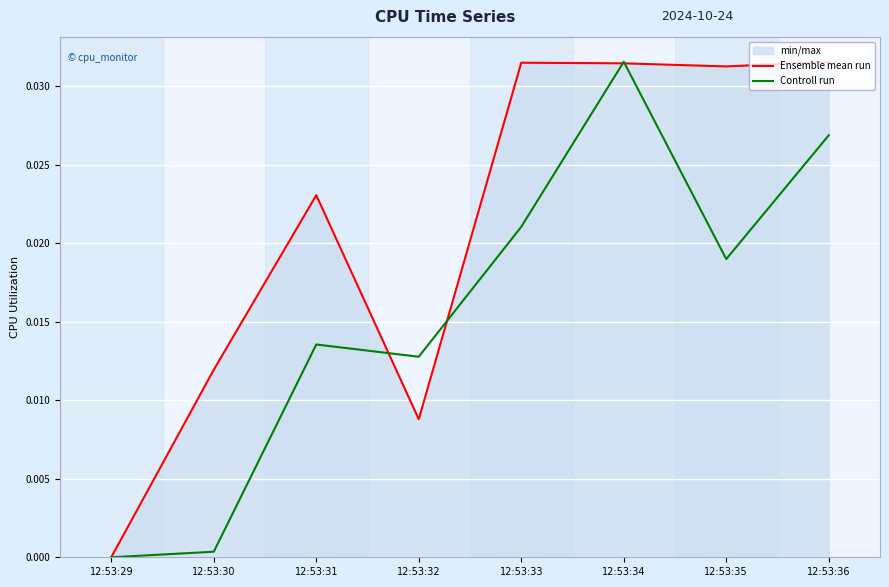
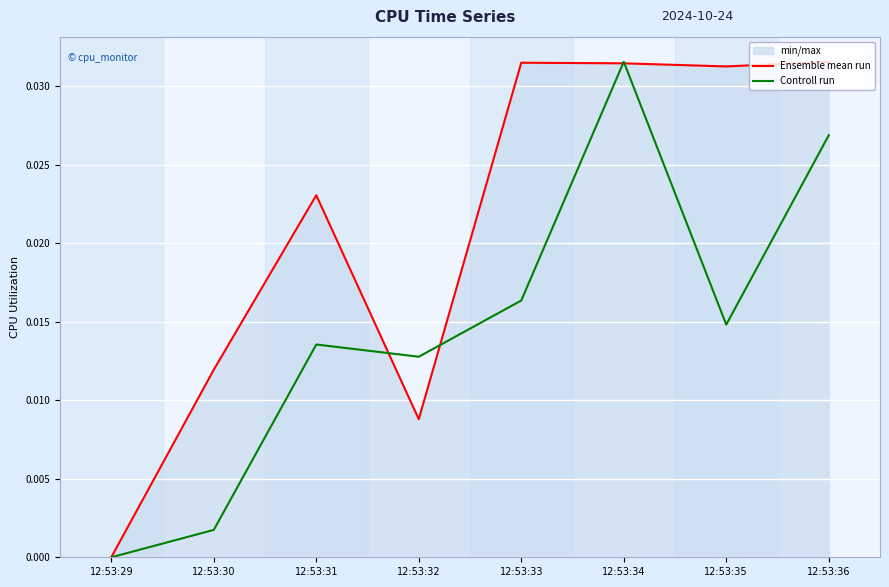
Controll run, 12:53:30: 0.0004 -> 0.0017
Controll run, 12:53:33: 0.0211 -> 0.0164
Controll run, 12:53:35: 0.0190 -> 0.0148
